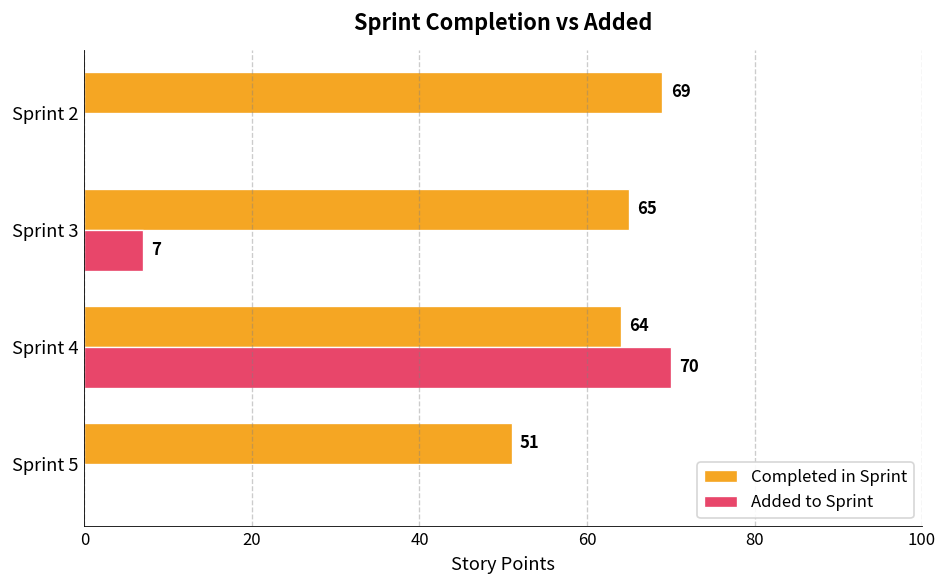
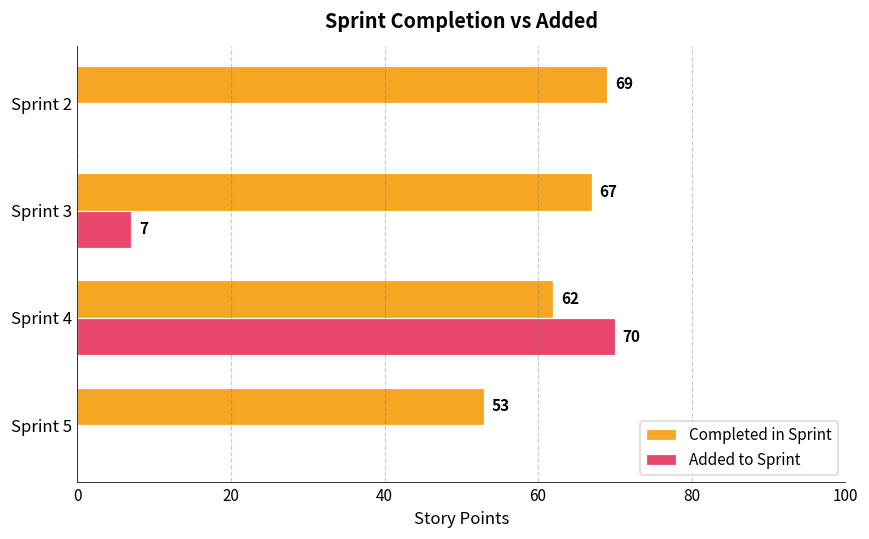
Completed in Sprint, Sprint 3: 65 -> 67
Completed in Sprint, Sprint 4: 64 -> 62
Completed in Sprint, Sprint 5: 51 -> 53
